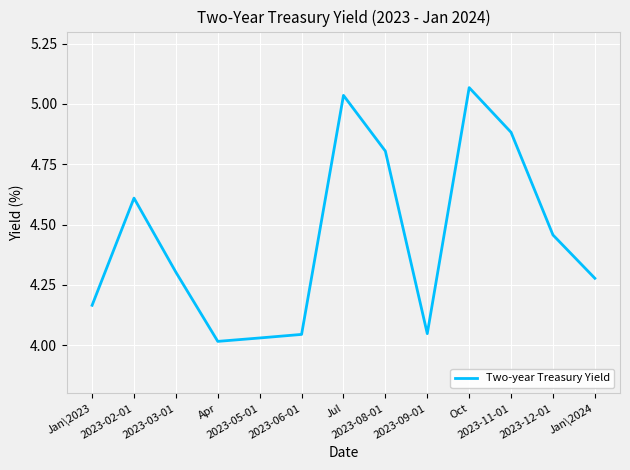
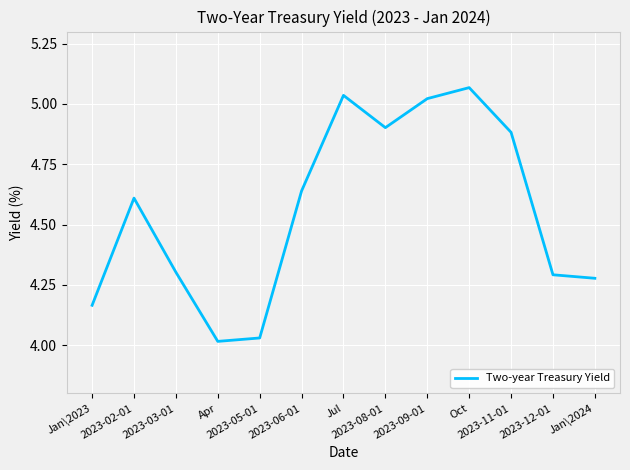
2023-06-01: 4.04 -> 4.64
2023-08-01: 4.80 -> 4.90
2023-09-01: 4.05 -> 5.02
2023-12-01: 4.46 -> 4.29
